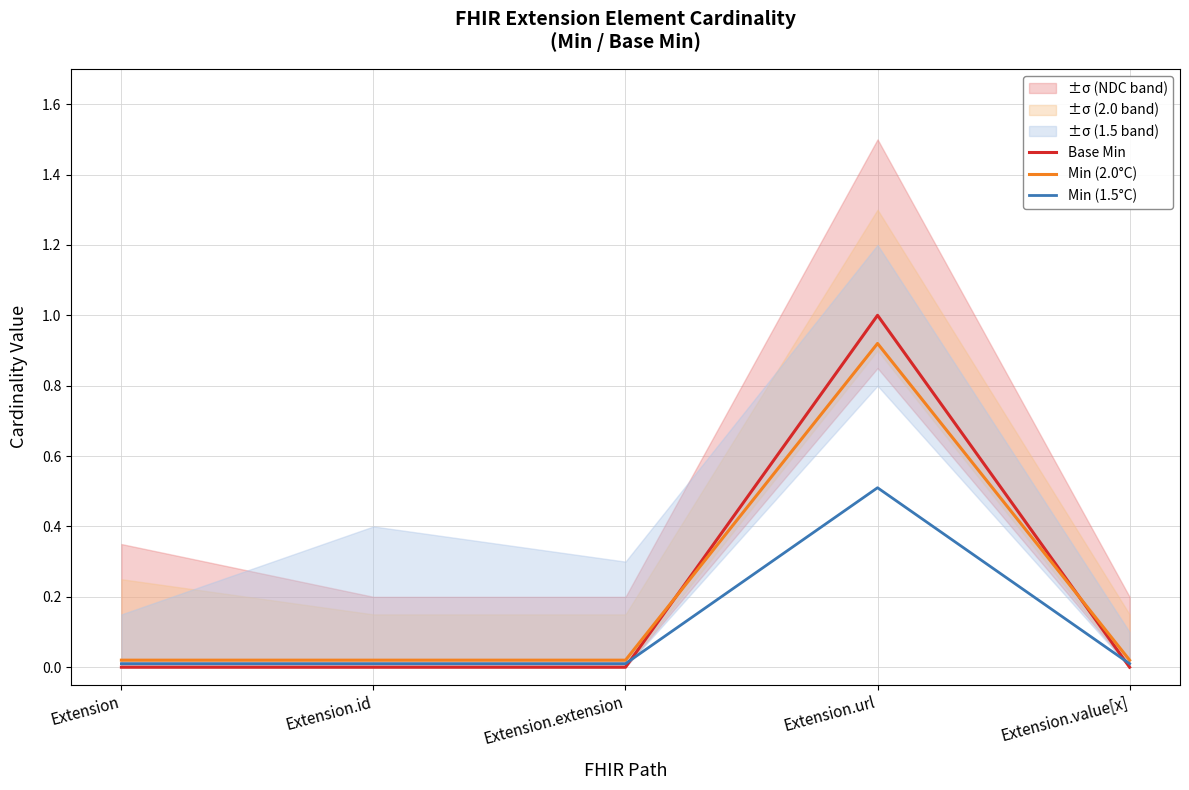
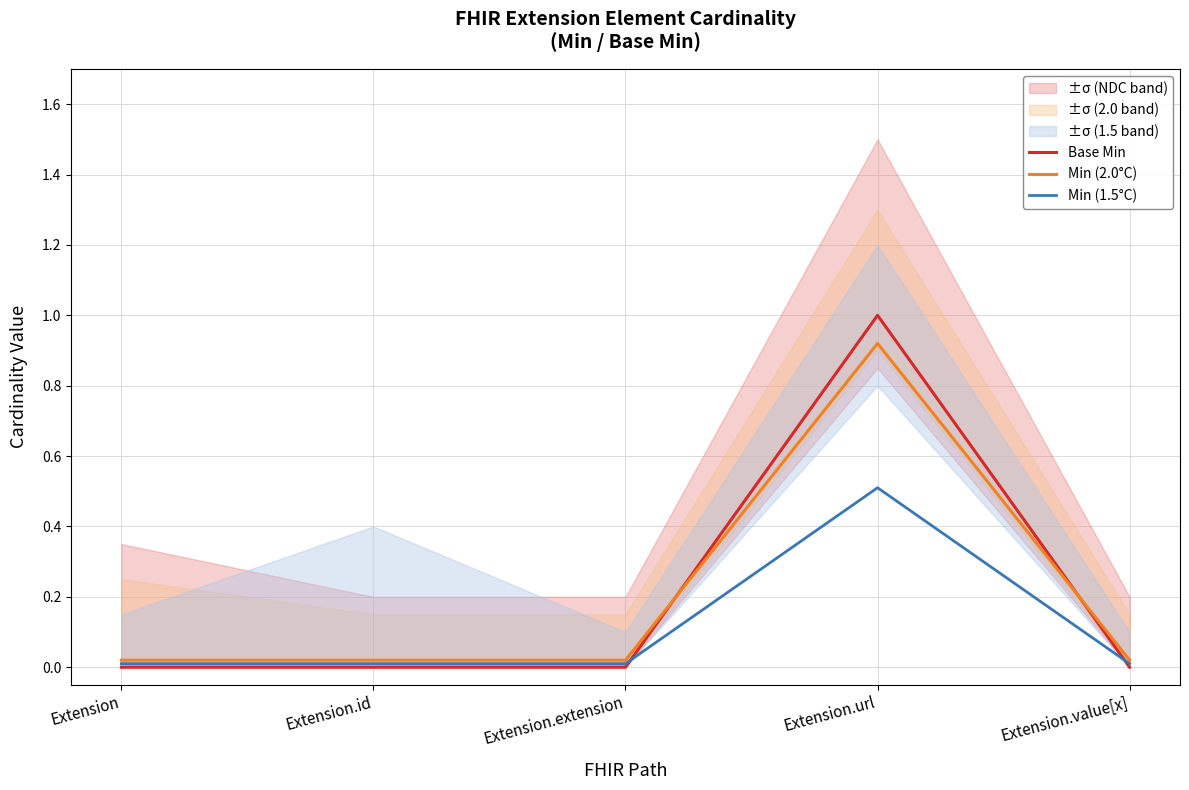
±σ (1.5 band), Extension.extension: 0.3 -> 0.1
